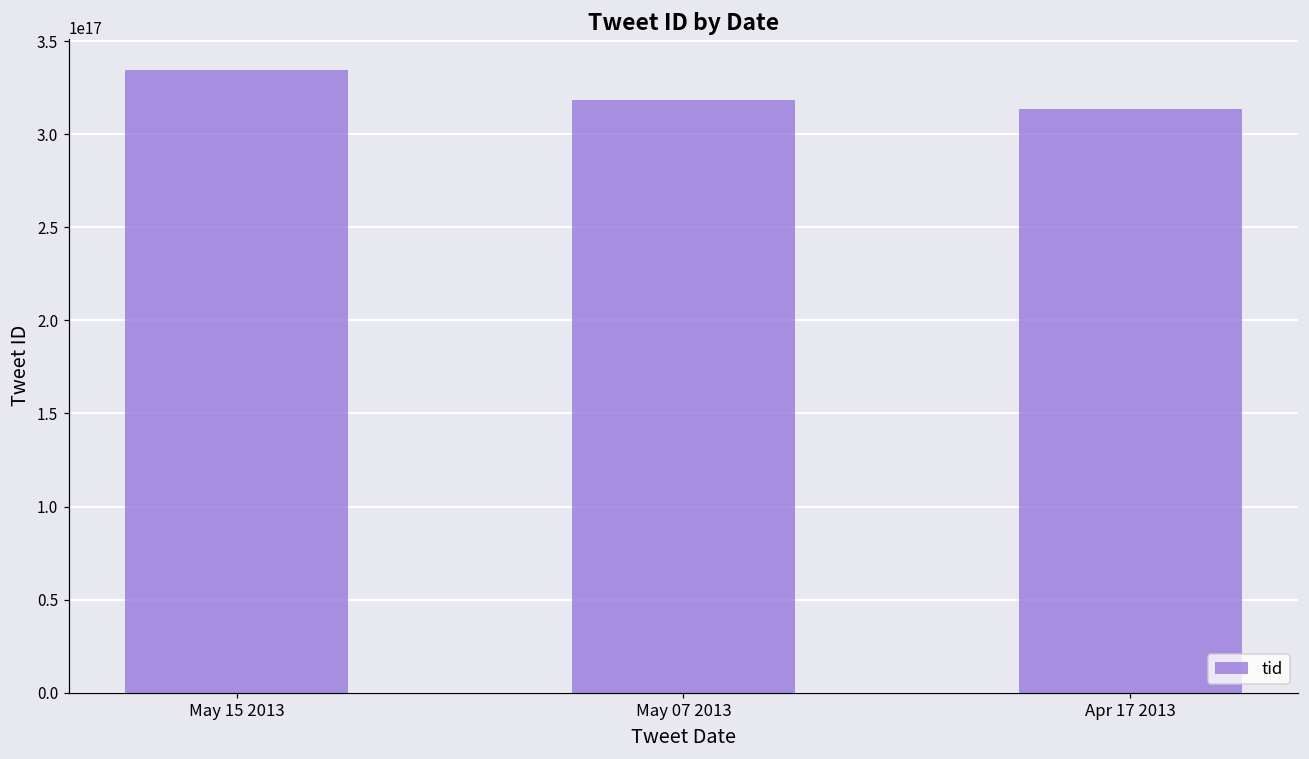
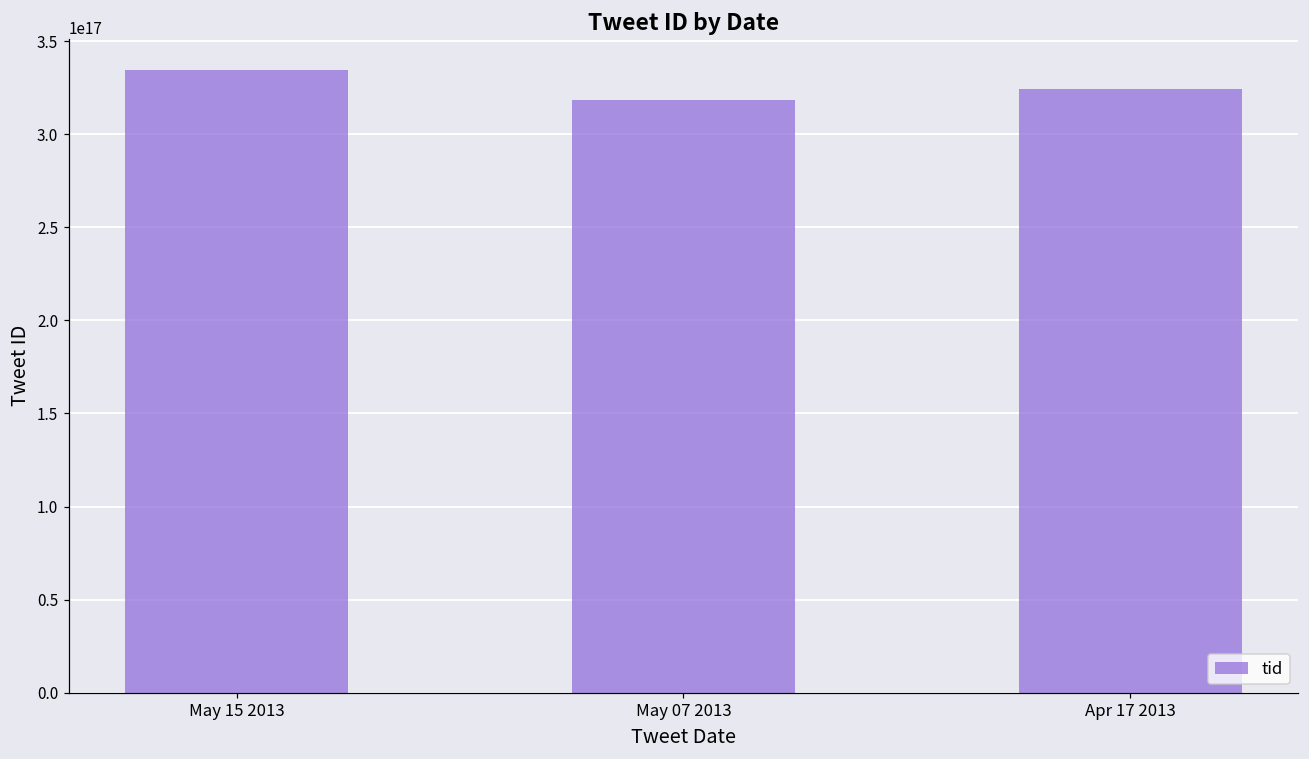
Apr 17 2013: 314000000000000000 -> 324000000000000000
